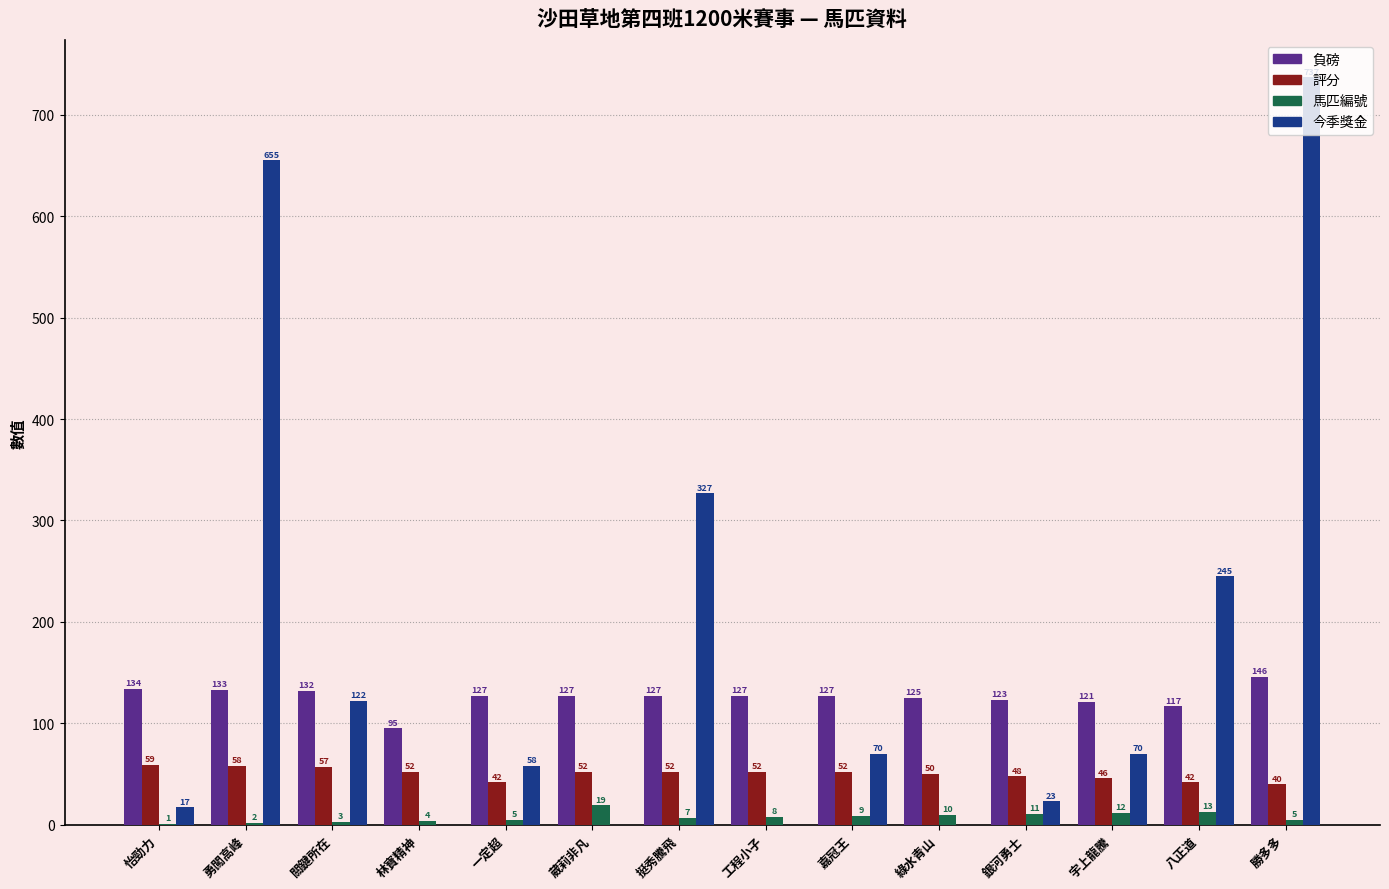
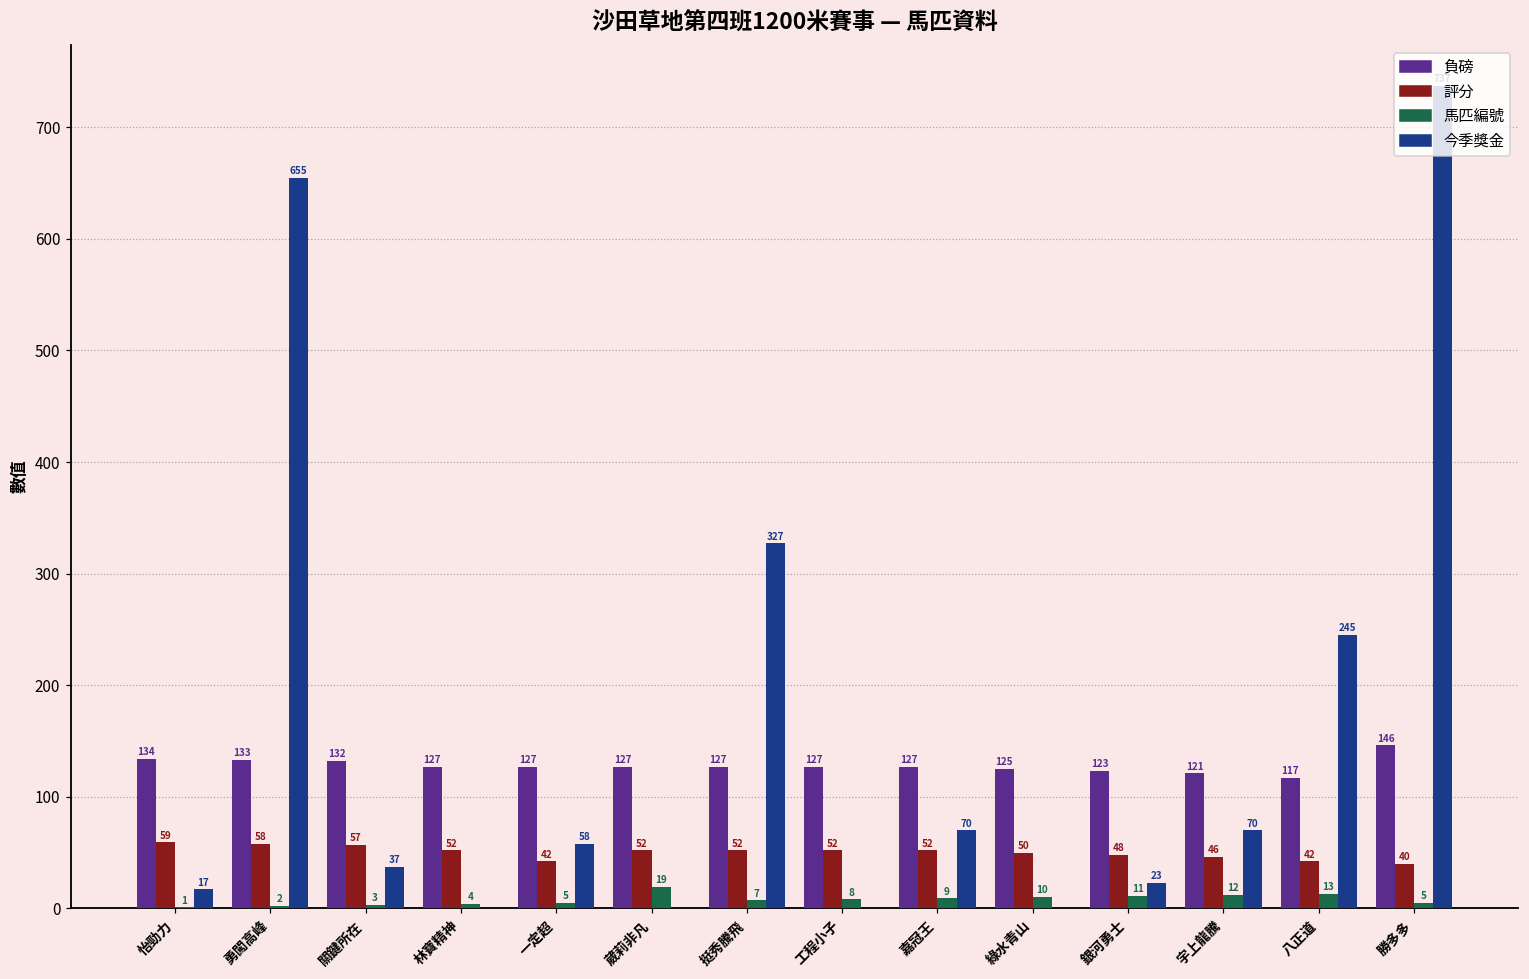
今季獎金, 關鍵所在: 122 -> 37
負磅, 林寶精神: 95 -> 127
